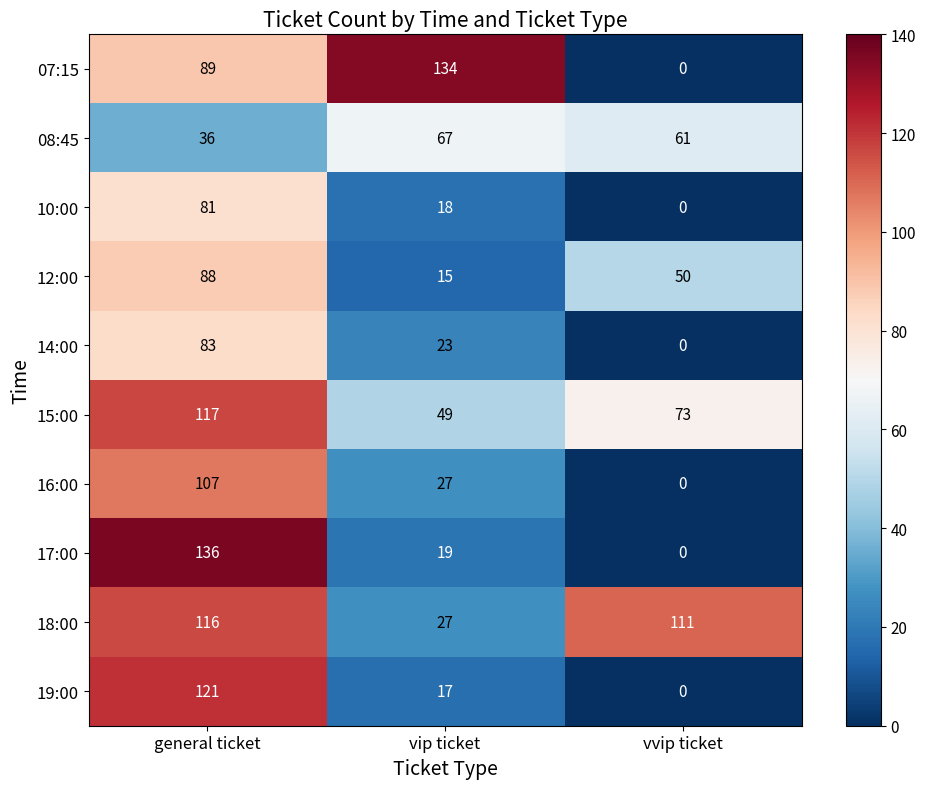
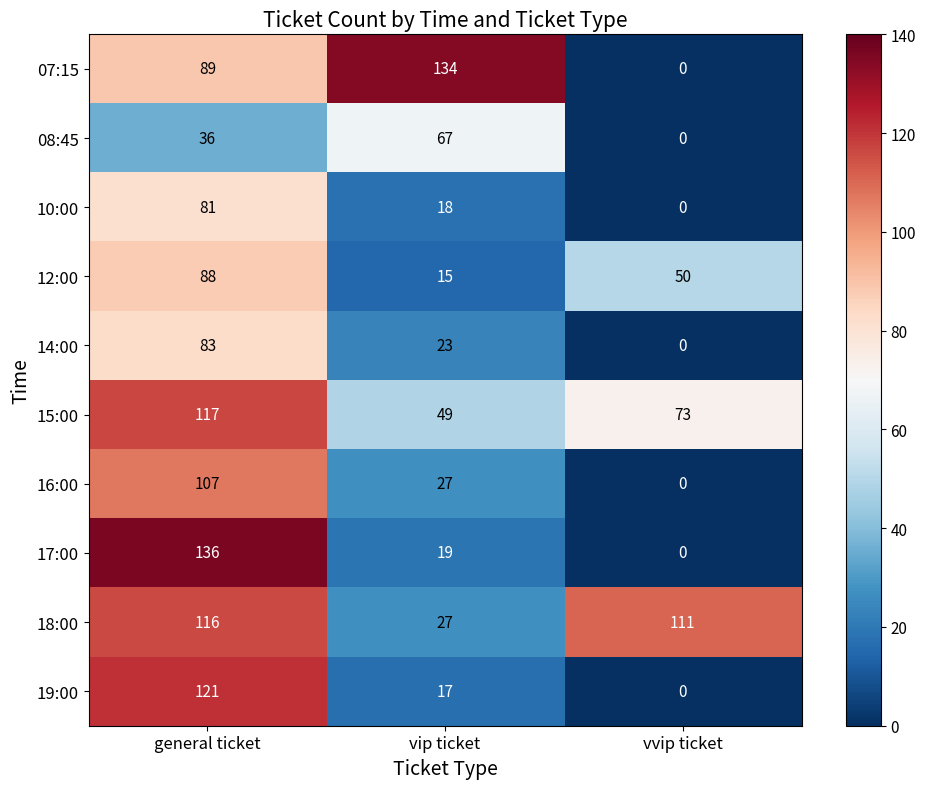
08:45, vvip ticket: 61 -> 0
